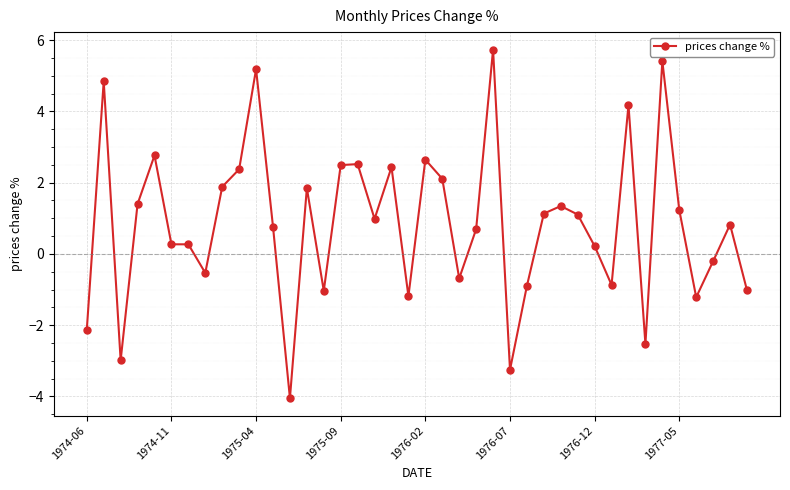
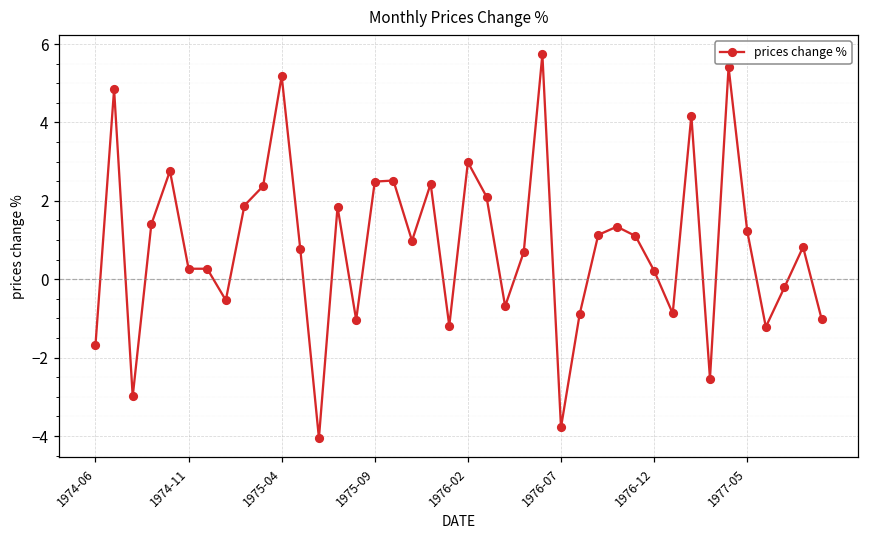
1974-06: -2.1 -> -1.7
1976-02: 2.6 -> 3.0
1976-07: -3.3 -> -3.8
